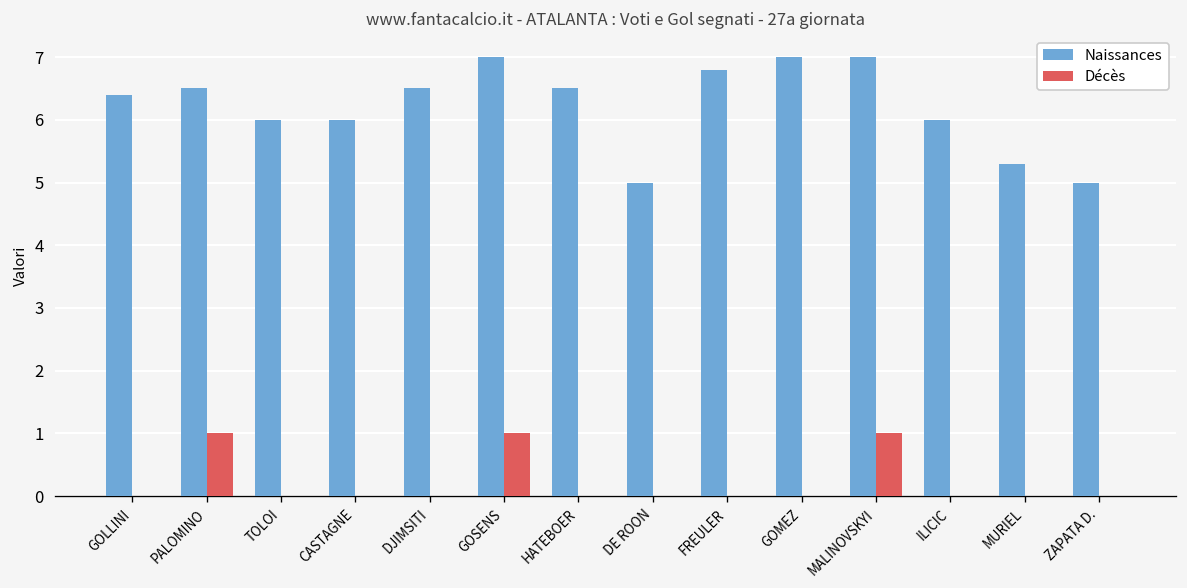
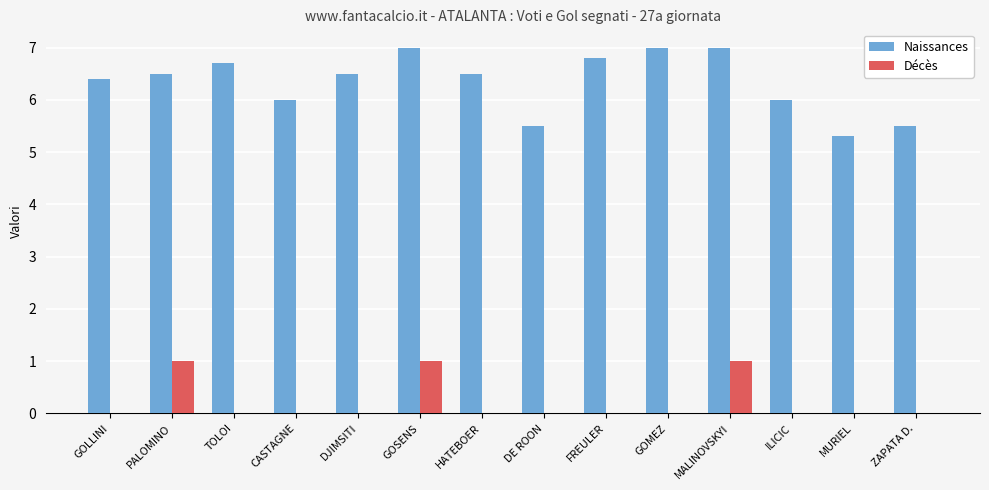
Naissances, TOLOI: 6.0 -> 6.7
Naissances, DE ROON: 5.0 -> 5.5
Naissances, ZAPATA D.: 5.0 -> 5.5
